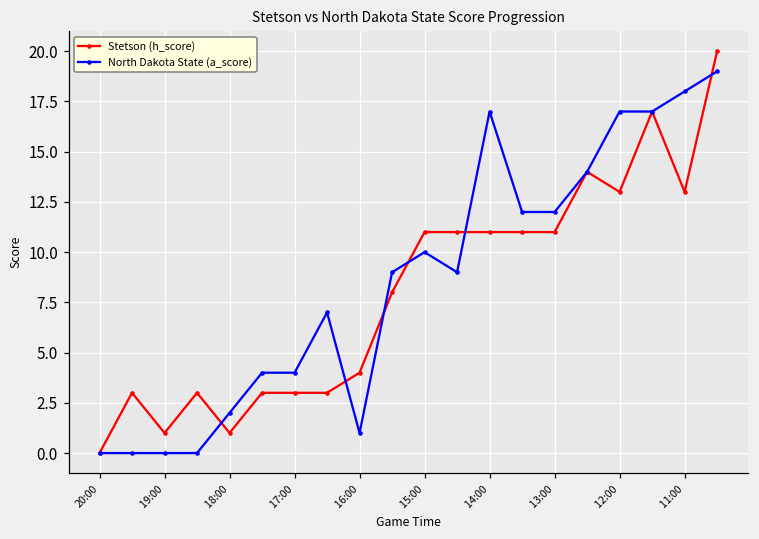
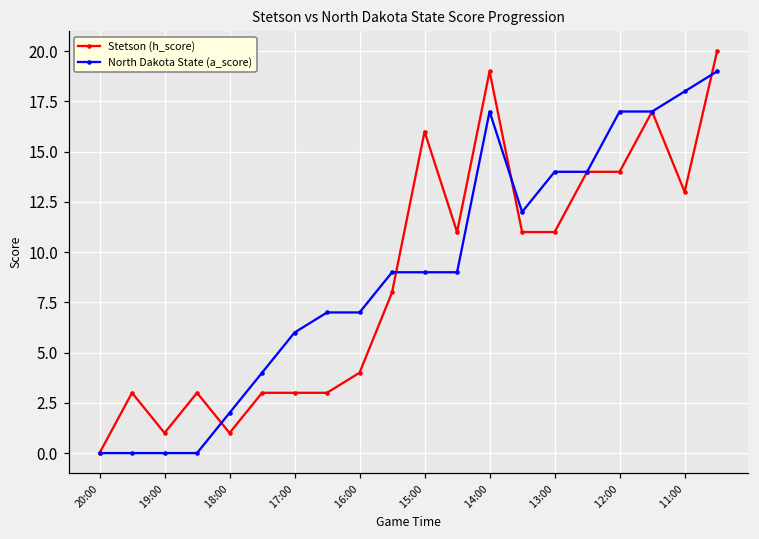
North Dakota State (a_score), 17:00: 4 -> 6
North Dakota State (a_score), 16:00: 1 -> 7
Stetson (h_score), 15:00: 11 -> 16
North Dakota State (a_score), 15:00: 10 -> 9
Stetson (h_score), 14:00: 11 -> 19
North Dakota State (a_score), 13:00: 12 -> 14
Stetson (h_score), 12:00: 13 -> 14
